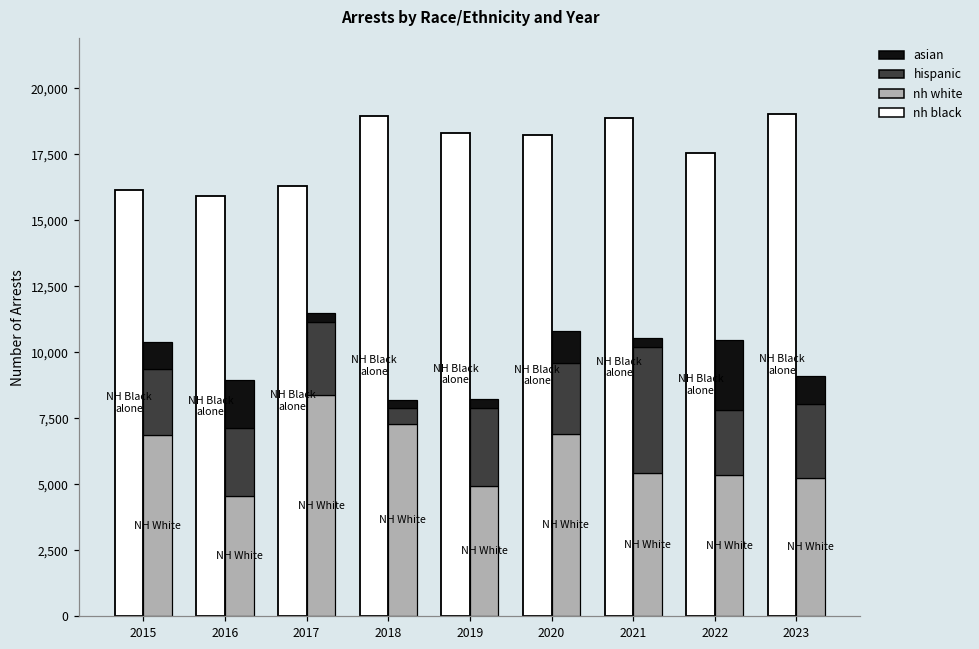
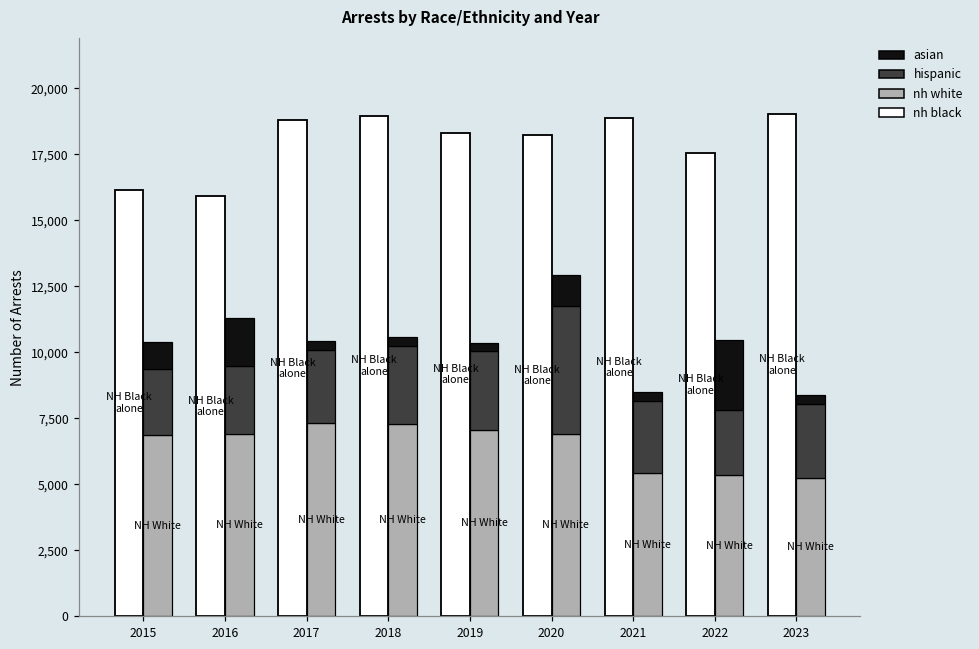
nh white, 2016: 4,500 -> 6,900
nh black, 2017: 16,300 -> 18,800
nh white, 2017: 8,400 -> 7,300
hispanic, 2018: 600 -> 3,000
nh white, 2019: 4,900 -> 7,100
hispanic, 2020: 2,700 -> 4,800
hispanic, 2021: 4,800 -> 2,700
asian, 2023: 1,100 -> 400
